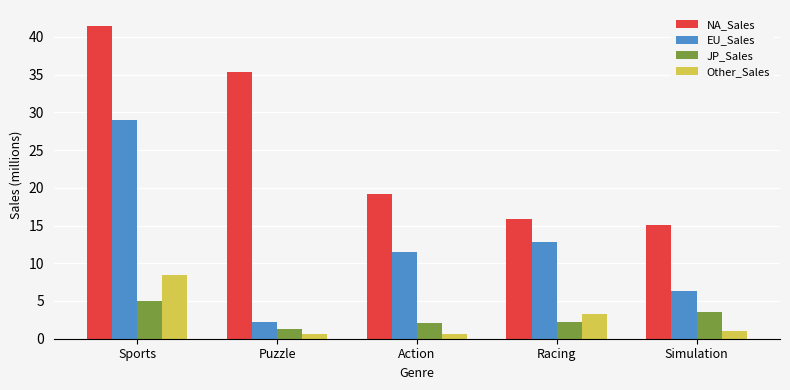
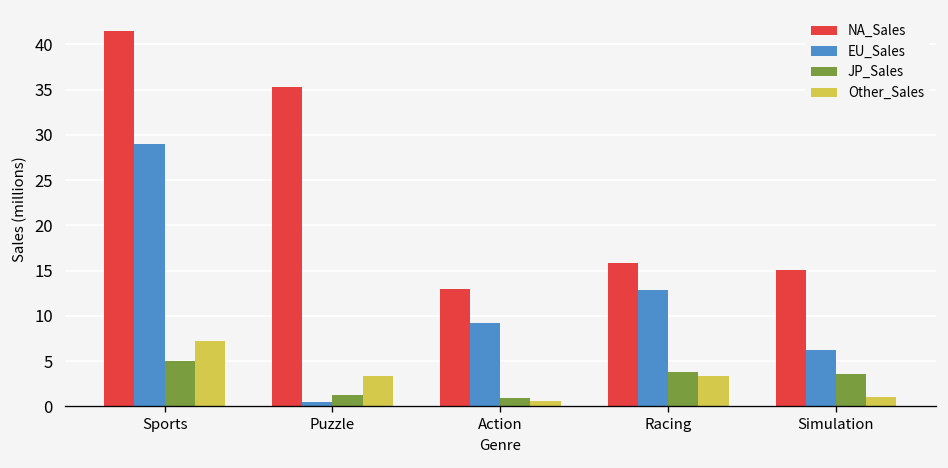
Other_Sales, Sports: 8 -> 7
EU_Sales, Puzzle: 2 -> 1
Other_Sales, Puzzle: 1 -> 3
NA_Sales, Action: 19 -> 13
EU_Sales, Action: 11 -> 9
JP_Sales, Action: 2 -> 1
JP_Sales, Racing: 2 -> 4
